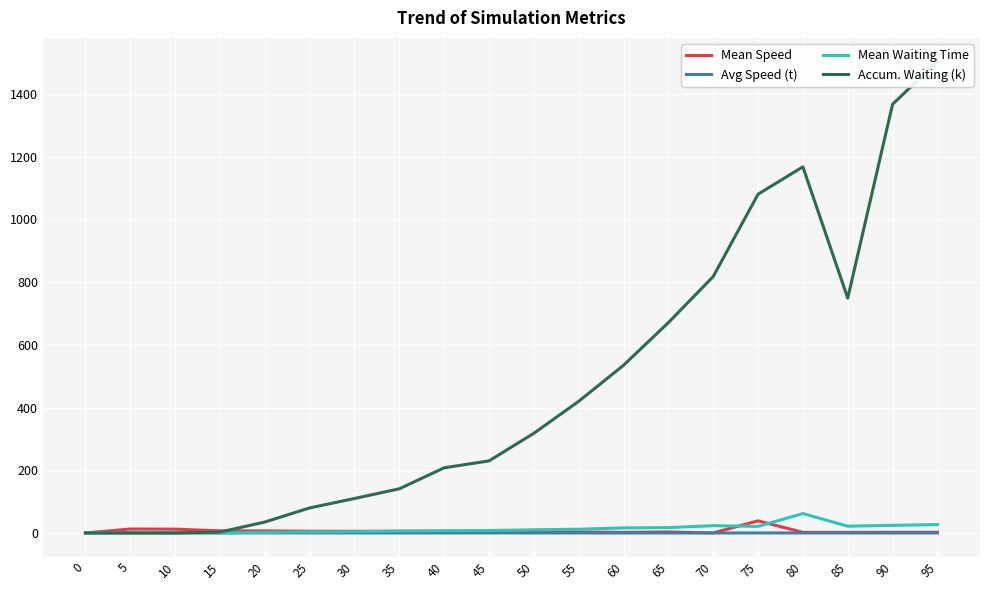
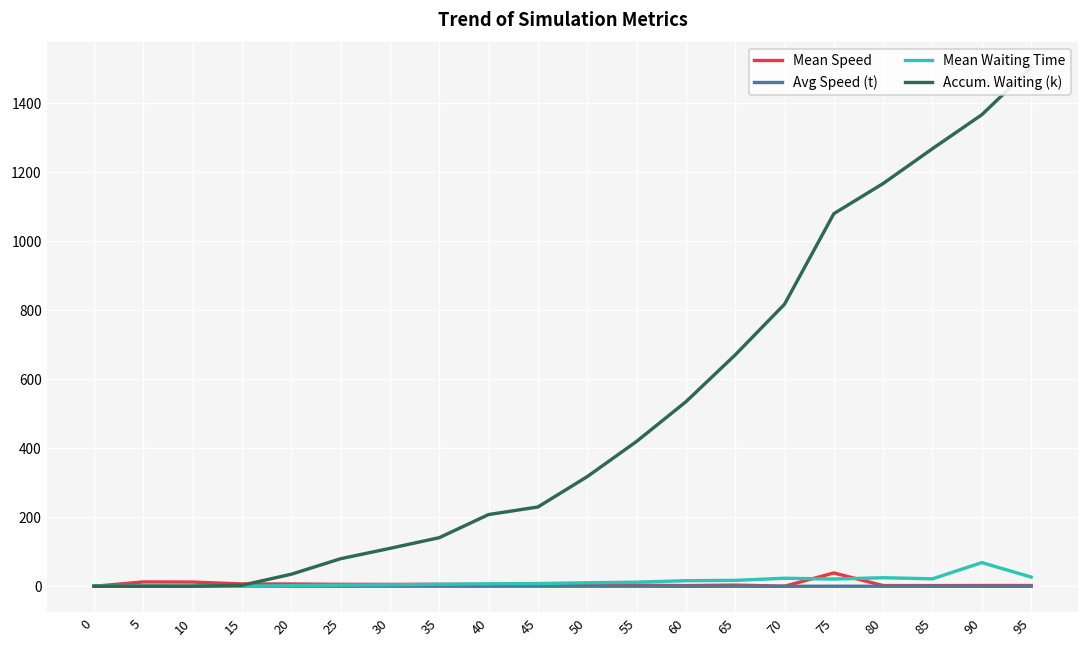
Mean Waiting Time, 80: 60 -> 20
Accum. Waiting (k), 85: 750 -> 1270
Mean Waiting Time, 90: 20 -> 70
